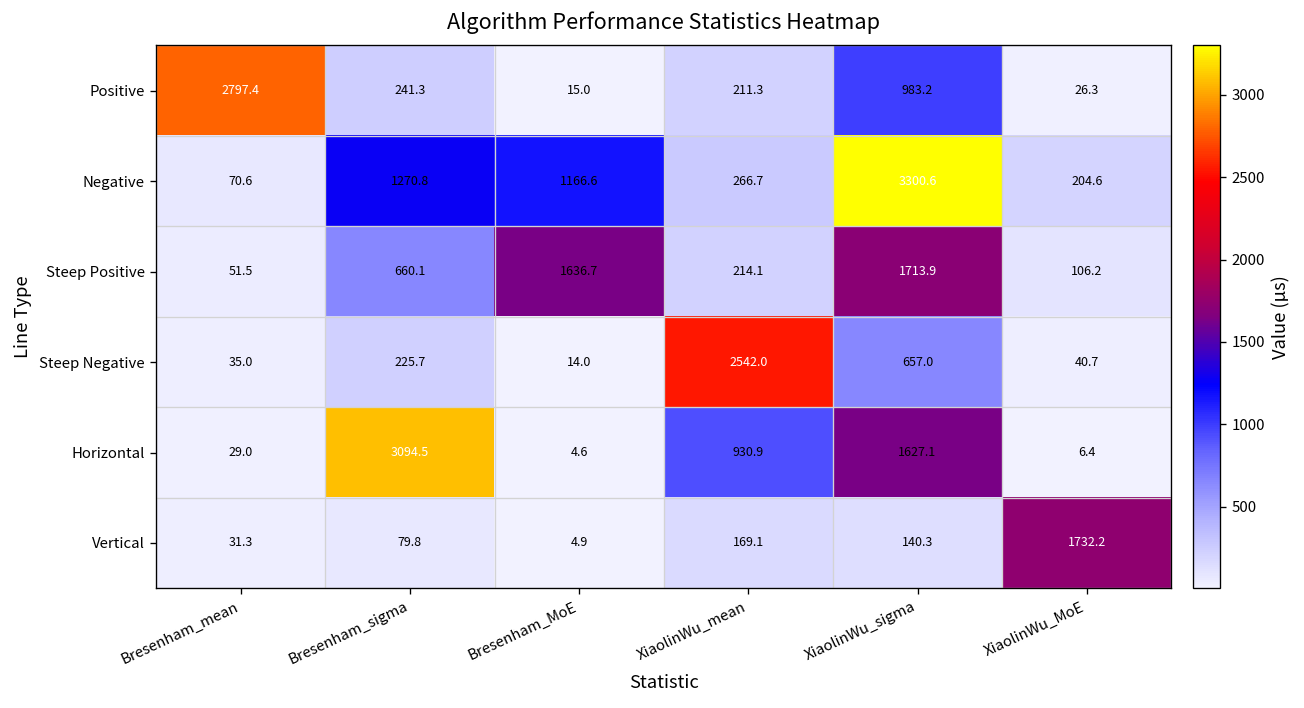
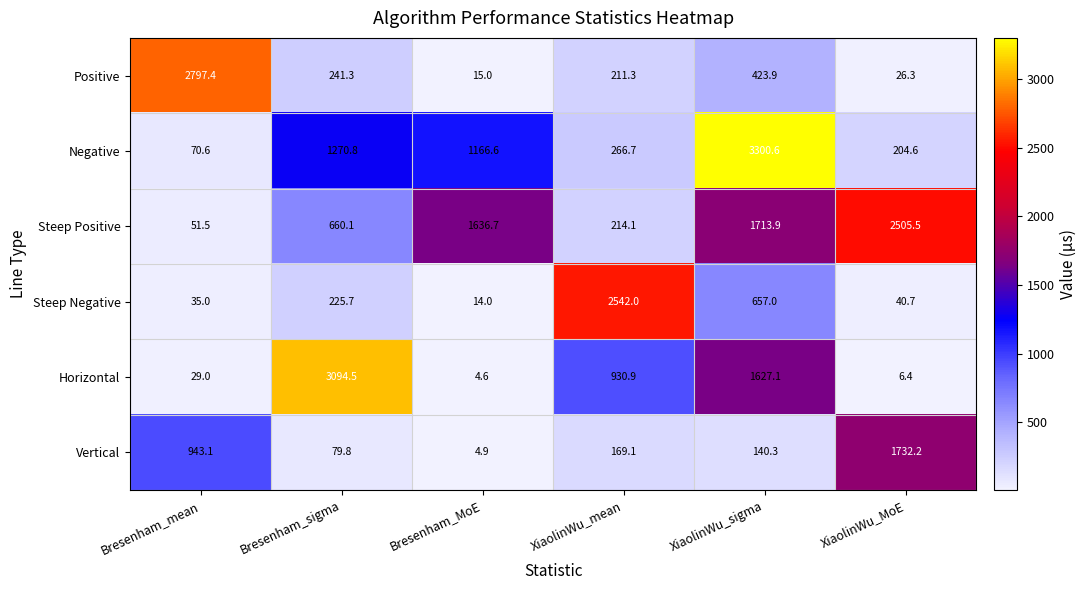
Positive, XiaolinWu_sigma: 983.2 -> 423.9
Steep Positive, XiaolinWu_MoE: 106.2 -> 2505.5
Vertical, Bresenham_mean: 31.3 -> 943.1
